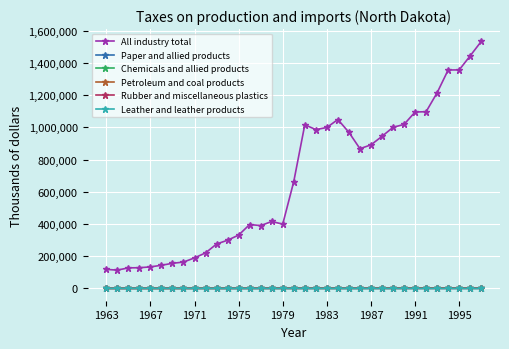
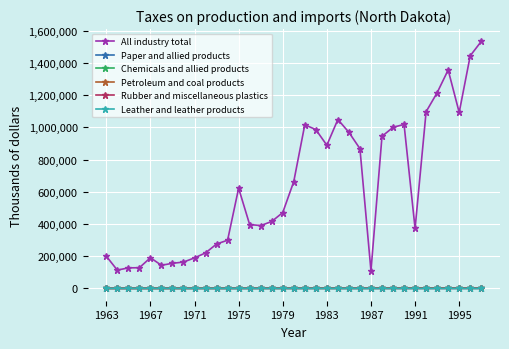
All industry total, 1963: 120,000 -> 200,000
All industry total, 1967: 130,000 -> 190,000
All industry total, 1975: 330,000 -> 620,000
All industry total, 1979: 400,000 -> 470,000
All industry total, 1983: 1,000,000 -> 890,000
All industry total, 1987: 890,000 -> 110,000
All industry total, 1991: 1,090,000 -> 370,000
All industry total, 1995: 1,360,000 -> 1,090,000
